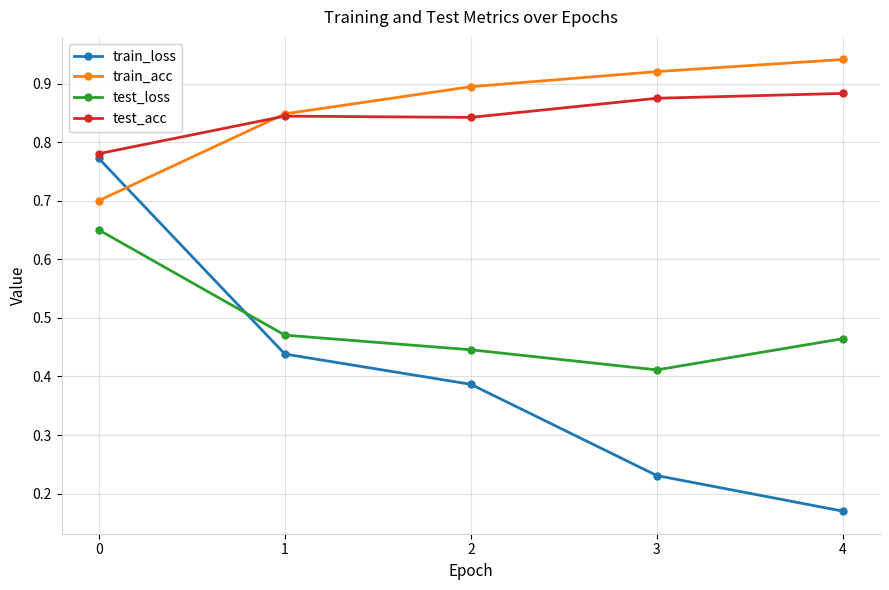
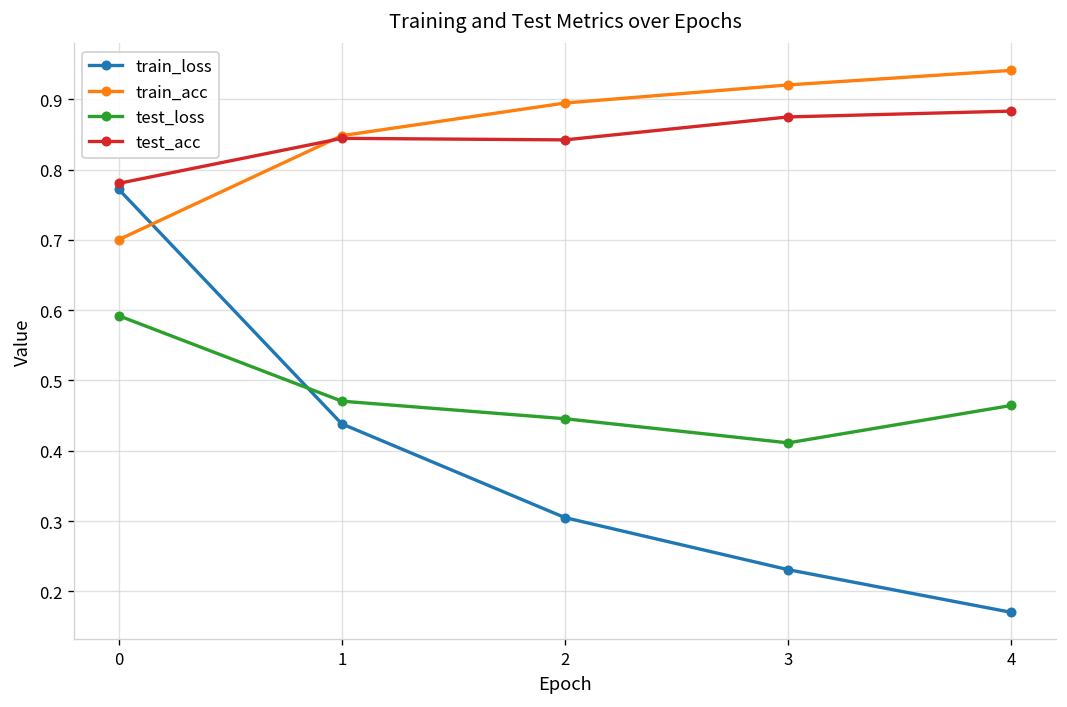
test_loss, 0: 0.65 -> 0.59
train_loss, 2: 0.39 -> 0.30
